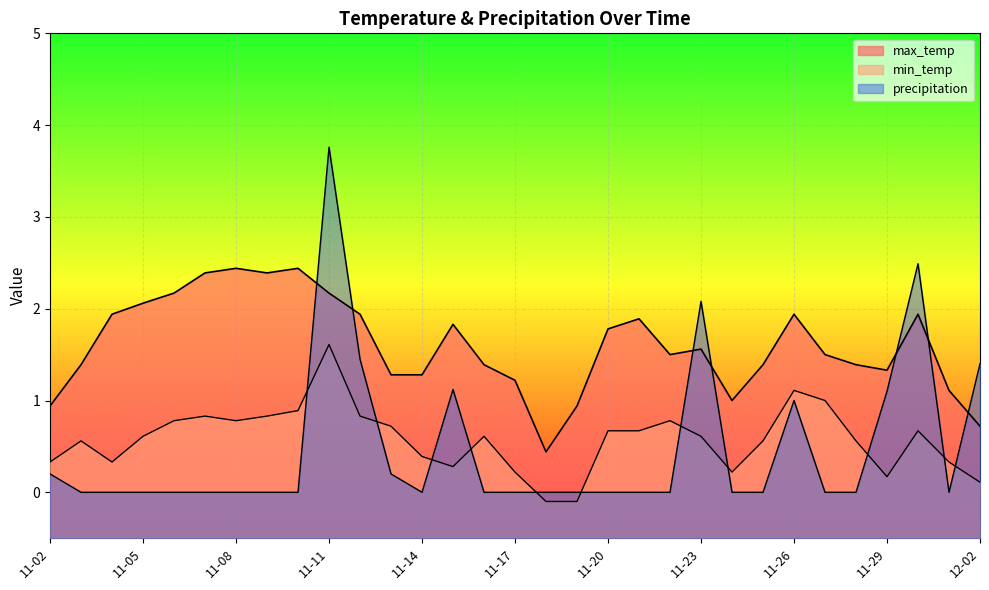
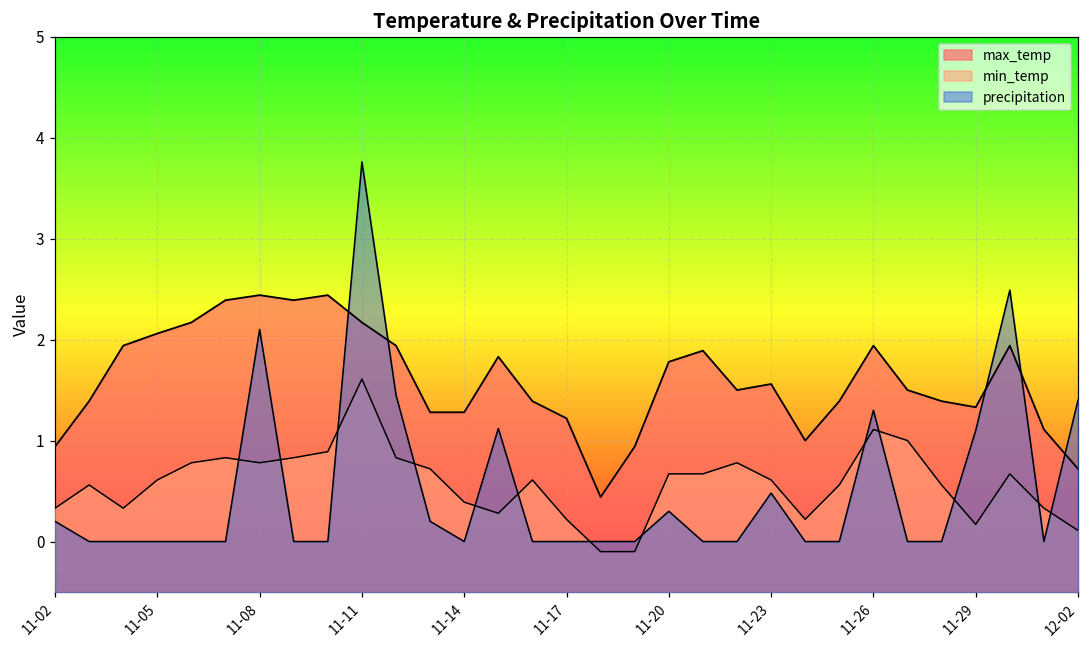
precipitation, 11-08: 0.0 -> 2.1
precipitation, 11-20: 0.0 -> 0.3
precipitation, 11-23: 2.1 -> 0.5
precipitation, 11-26: 1.0 -> 1.3
